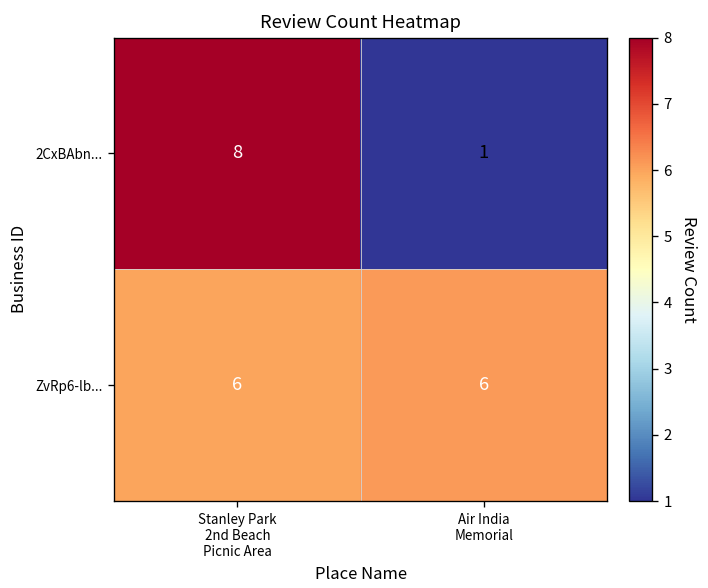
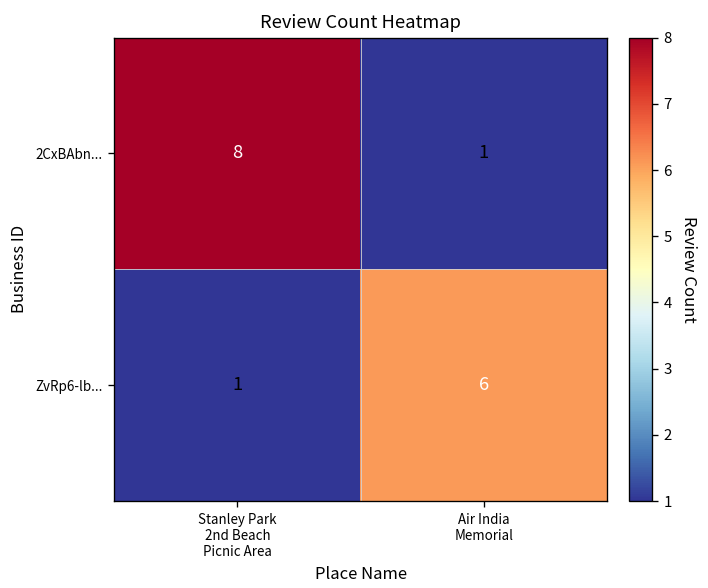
ZvRp6-lb..., Stanley Park 2nd Beach Picnic Area: 6 -> 1
